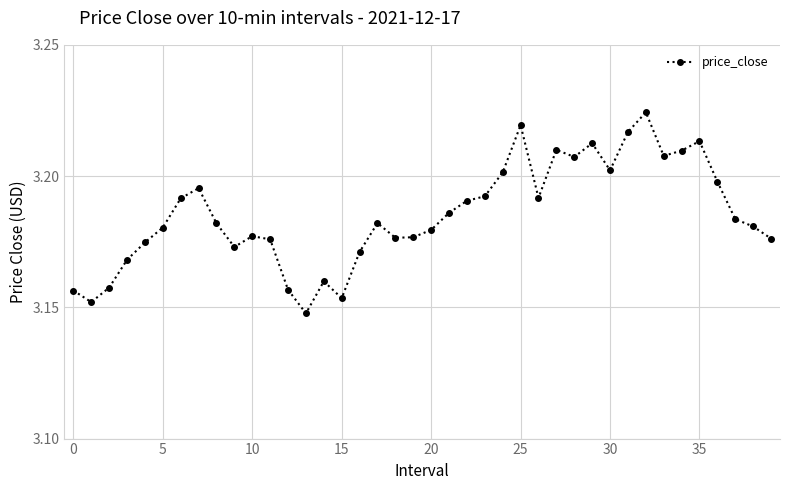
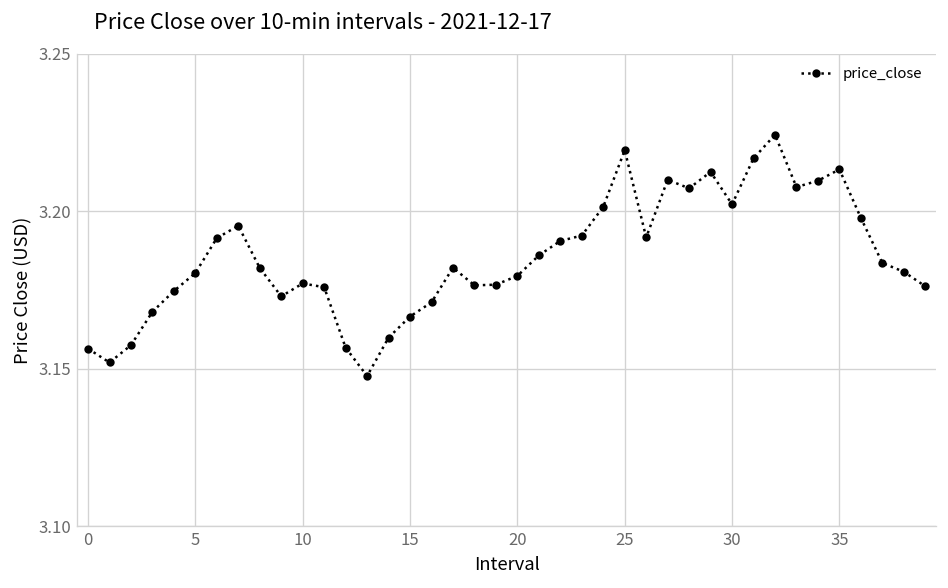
15: 3.154 -> 3.167
